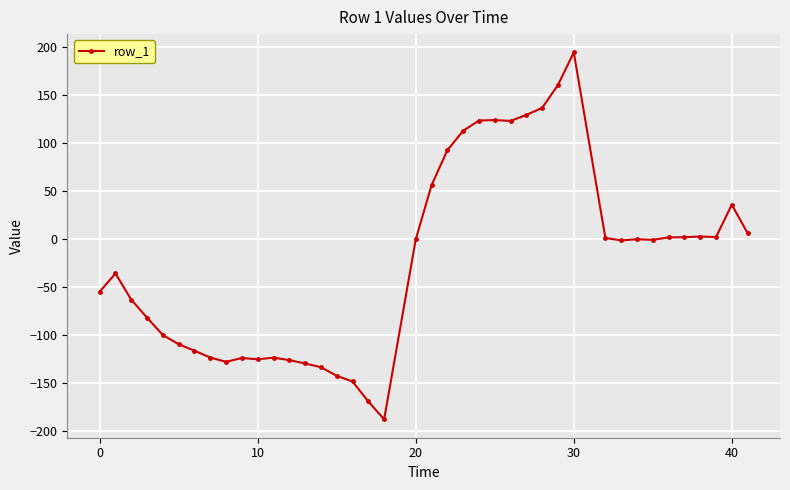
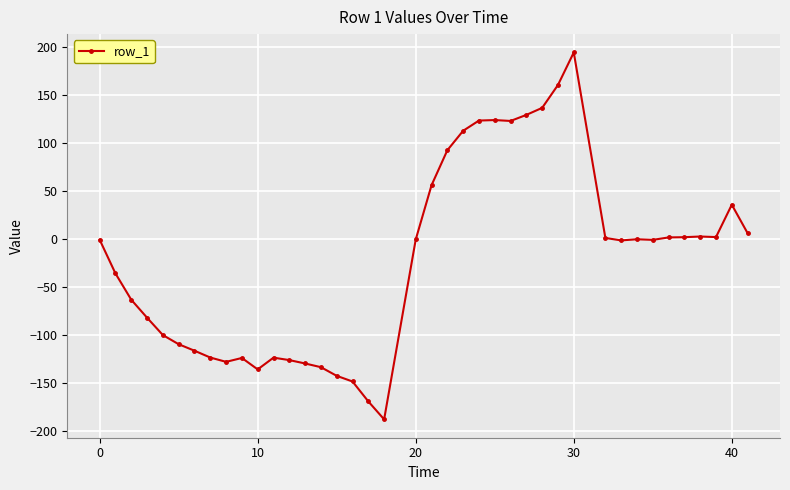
0: -50 -> 0
10: -130 -> -140
